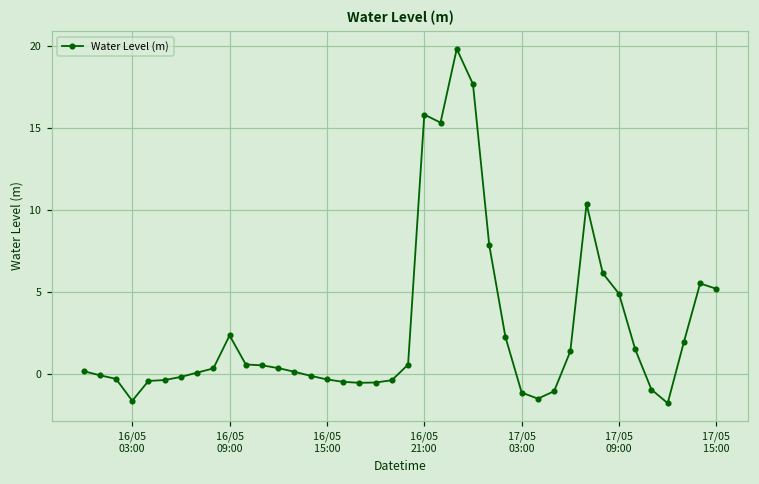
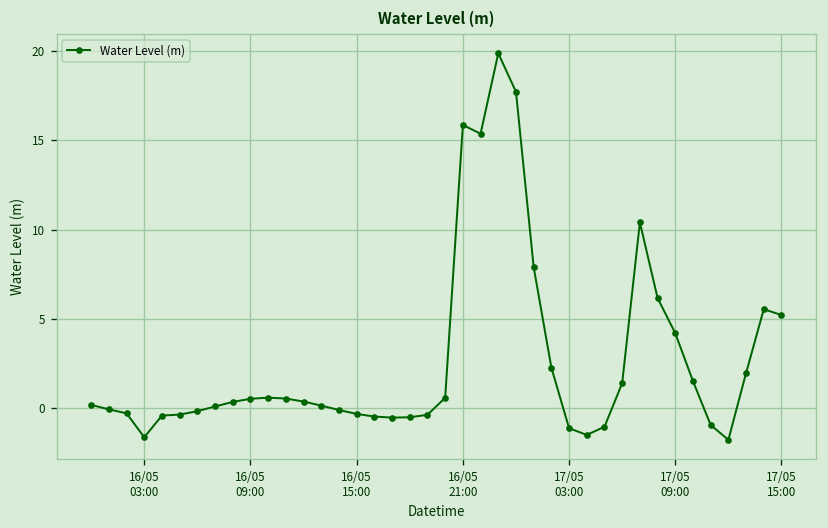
16/05 09:00: 2.4 -> 0.5
17/05 09:00: 4.9 -> 4.2
